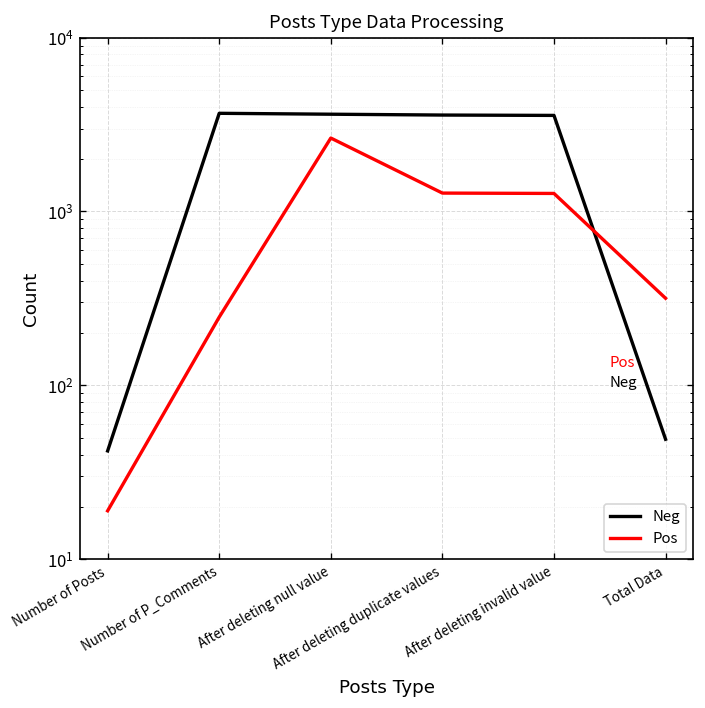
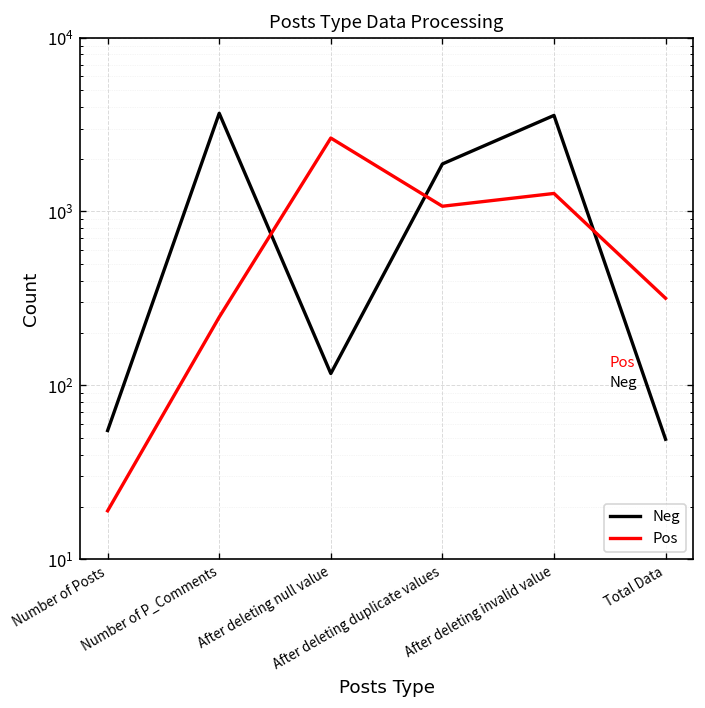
Neg, Number of Posts: 42 -> 55
Neg, After deleting null value: 3600 -> 120
Neg, After deleting duplicate values: 3600 -> 1900
Pos, After deleting duplicate values: 1300 -> 1100
